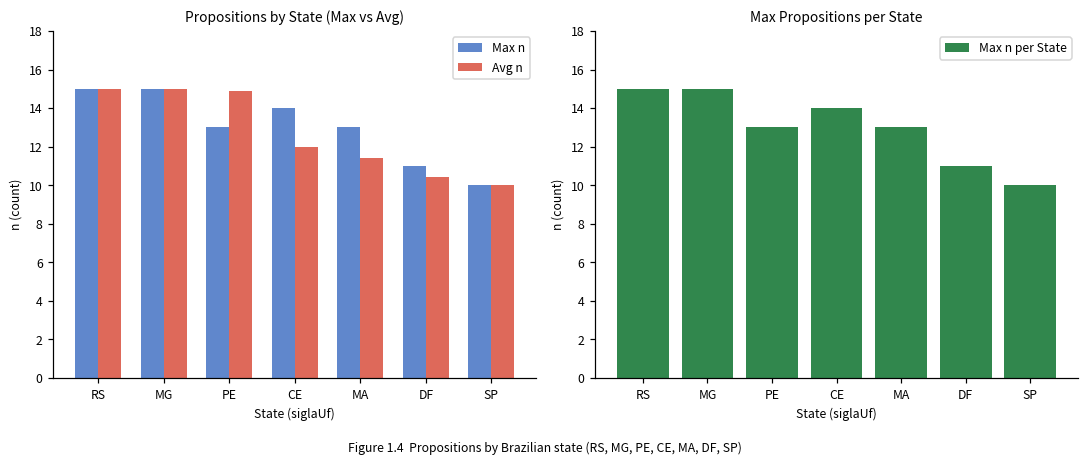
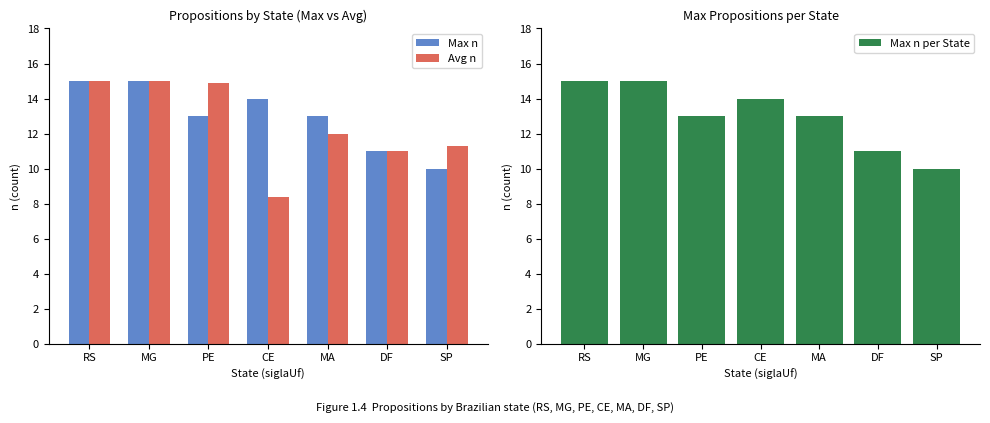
Propositions by State (Max vs Avg), Avg n, CE: 12.0 -> 8.4
Propositions by State (Max vs Avg), Avg n, MA: 11.4 -> 12.0
Propositions by State (Max vs Avg), Avg n, DF: 10.4 -> 11.0
Propositions by State (Max vs Avg), Avg n, SP: 10.0 -> 11.3
